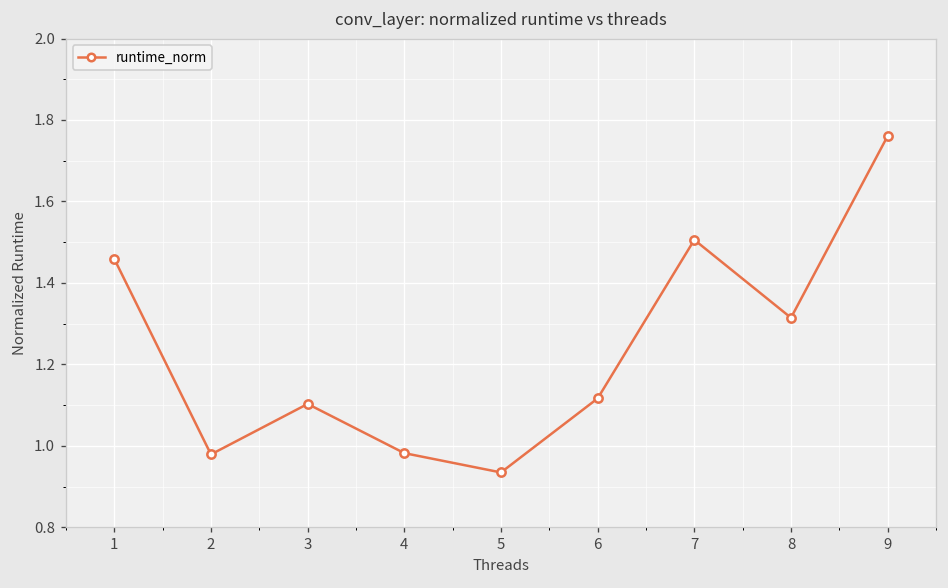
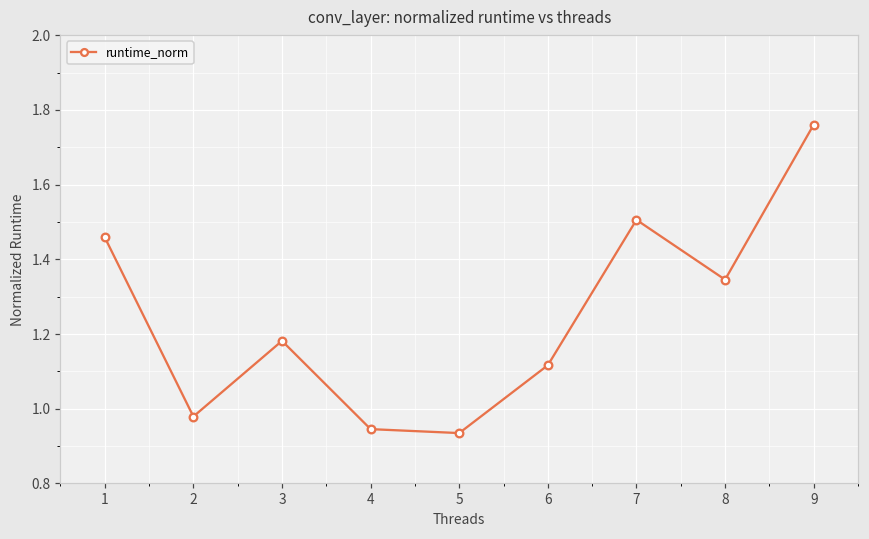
3: 1.10 -> 1.18
4: 0.98 -> 0.95
8: 1.31 -> 1.35
